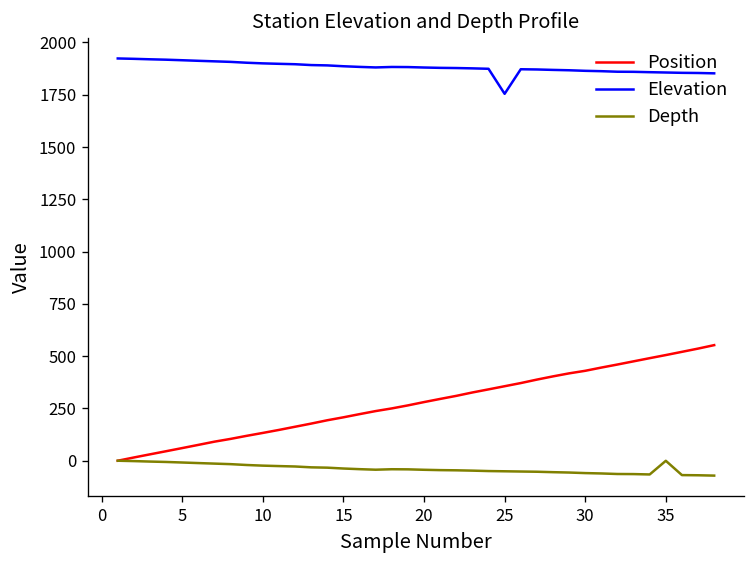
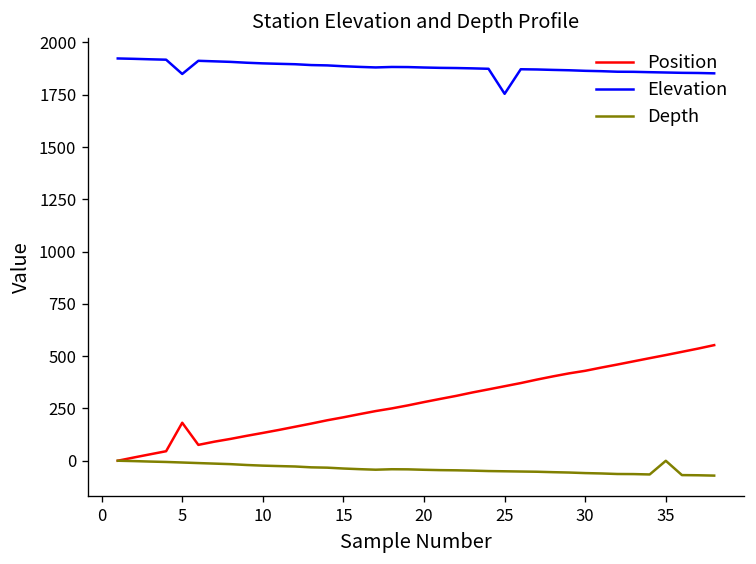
Position, 5: 60 -> 180
Elevation, 5: 1920 -> 1850
